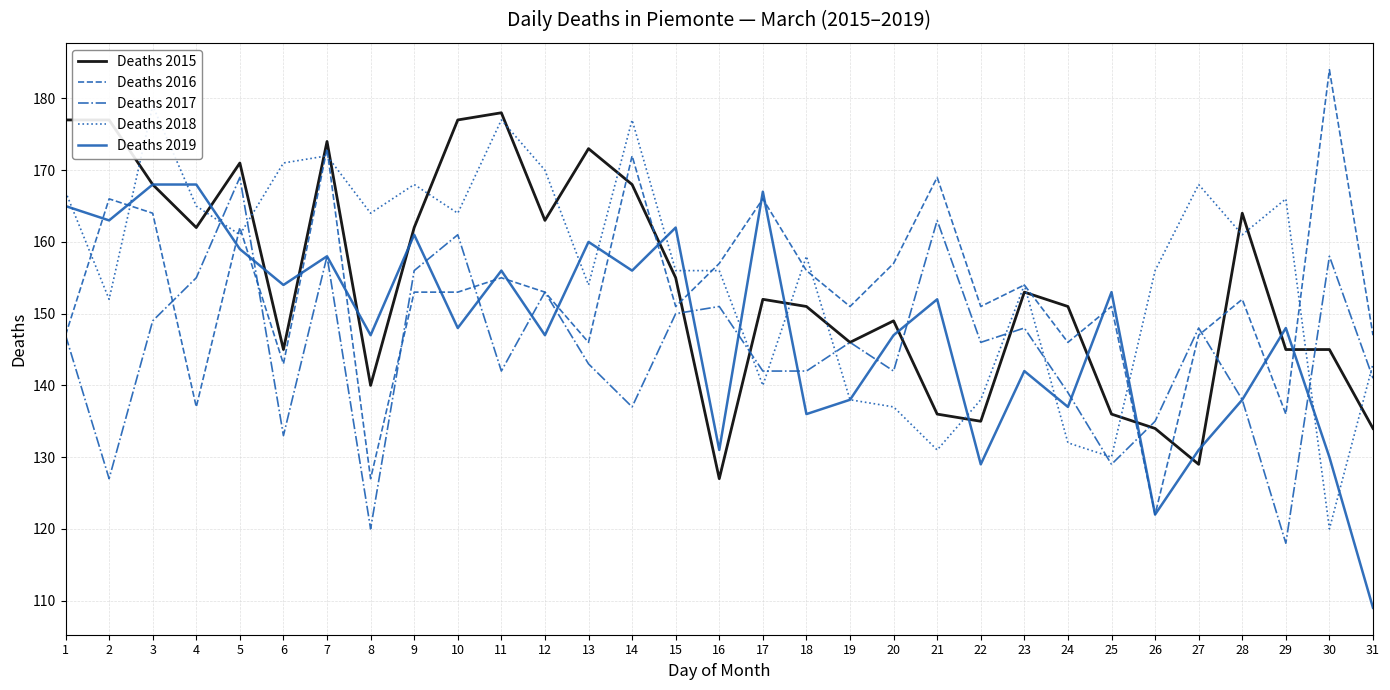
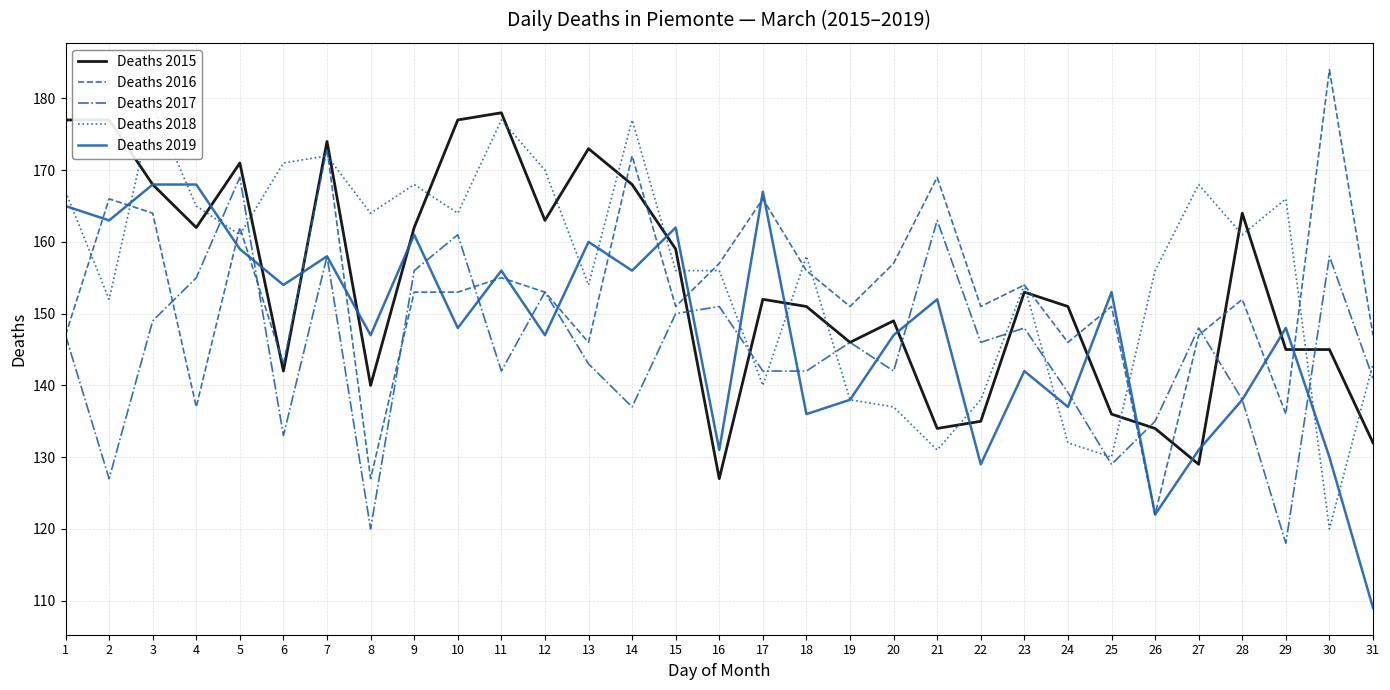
Deaths 2015, 6: 145 -> 142
Deaths 2015, 15: 155 -> 159
Deaths 2015, 21: 136 -> 134
Deaths 2015, 31: 134 -> 132
